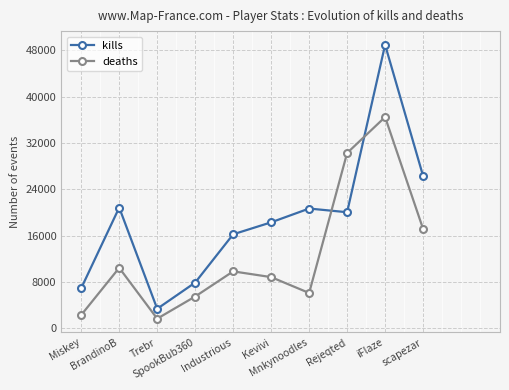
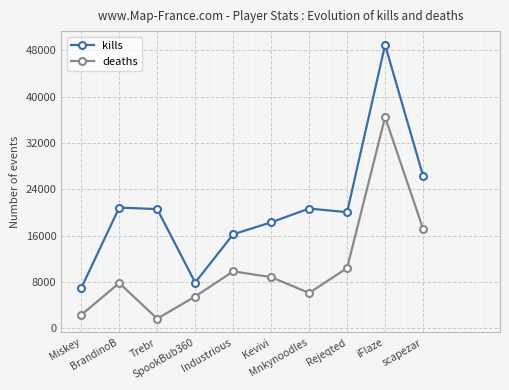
deaths, BrandinoB: 10000 -> 8000
kills, Trebr: 3000 -> 21000
deaths, Rejeqted: 30000 -> 10000
